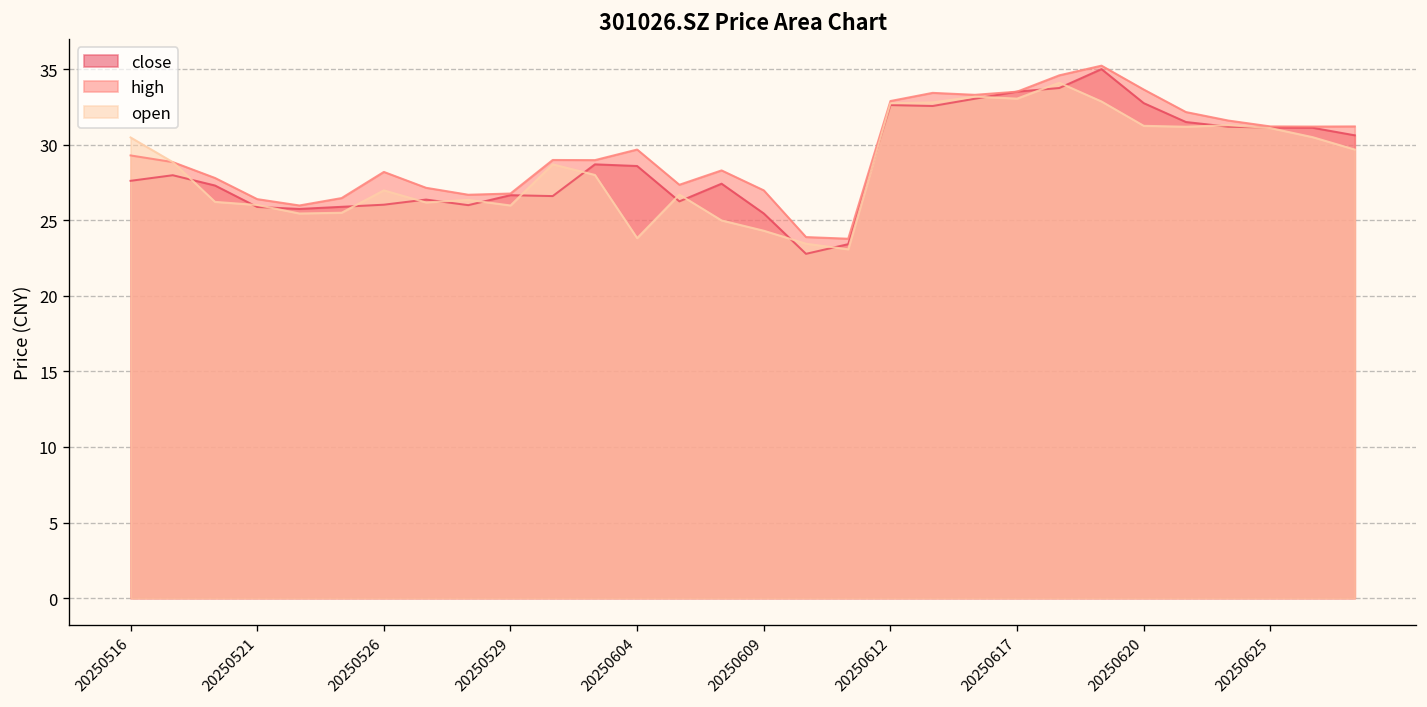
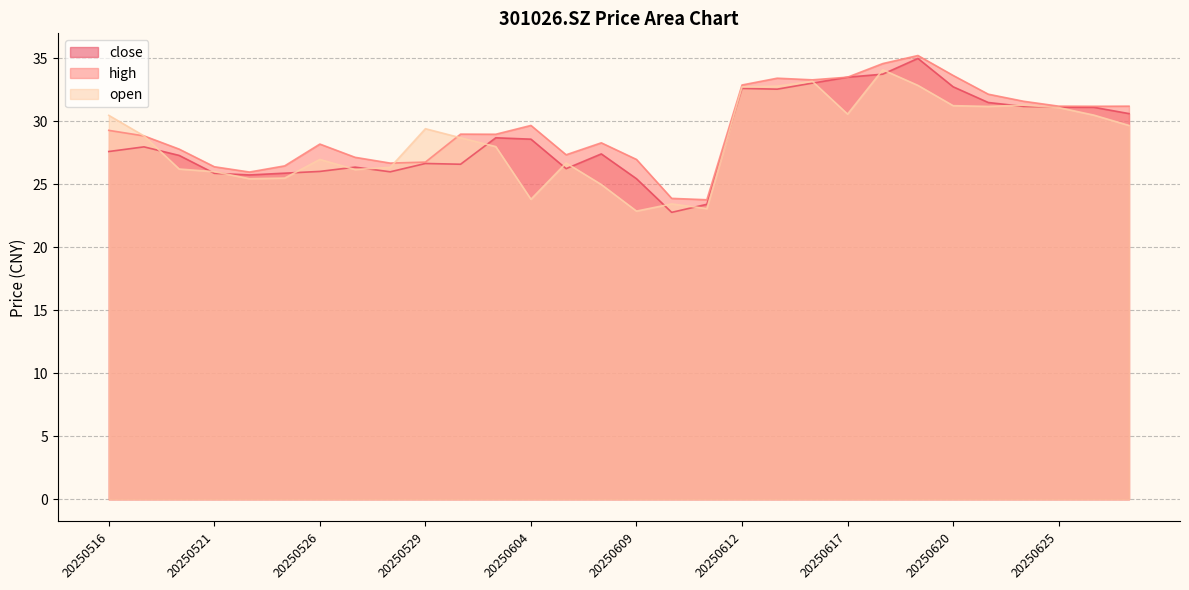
open, 20250529: 26.0 -> 29.4
open, 20250609: 24.3 -> 22.9
open, 20250617: 33.1 -> 30.6
